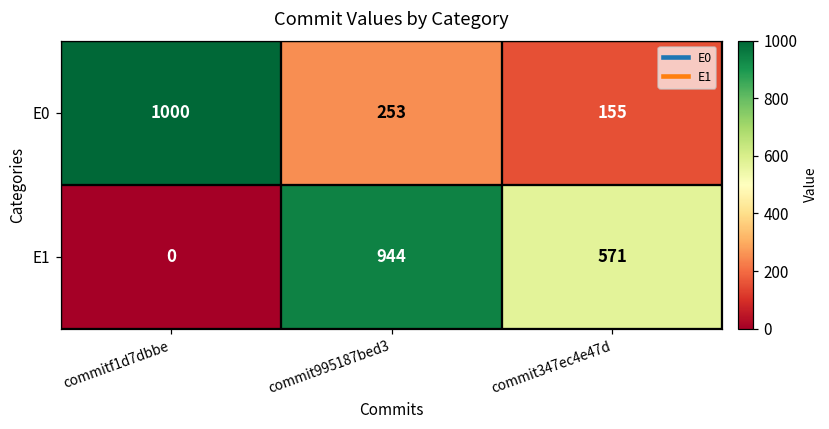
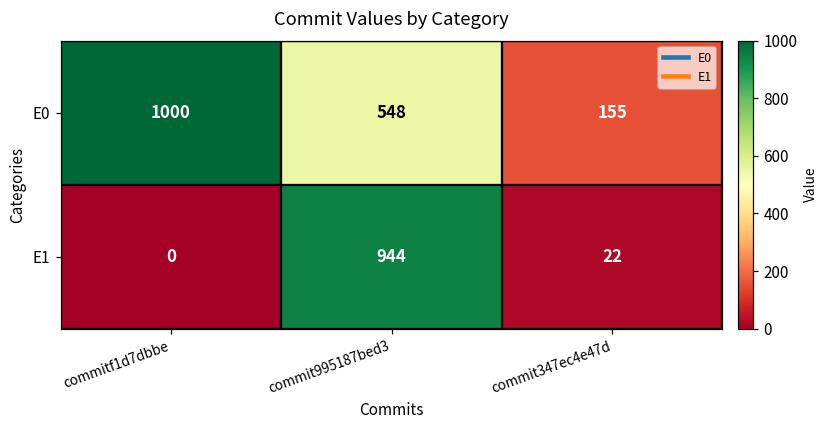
E0, commit995187bed3: 253 -> 548
E1, commit347ec4e47d: 571 -> 22
